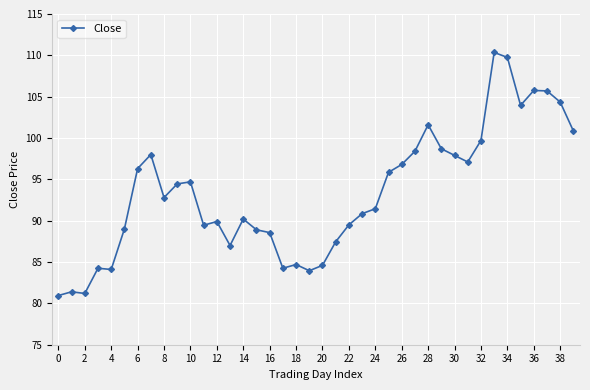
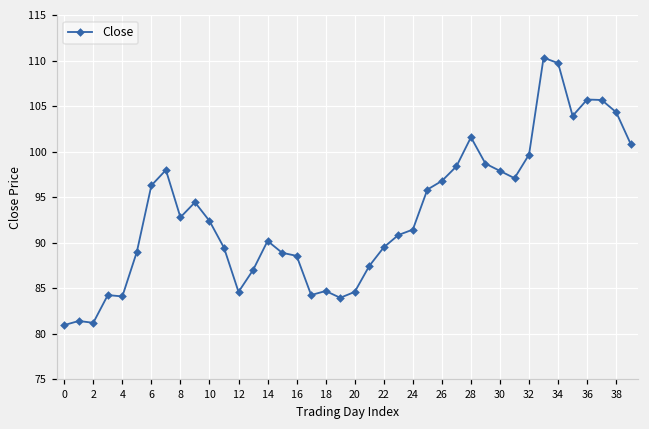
10: 95 -> 92
12: 90 -> 85
